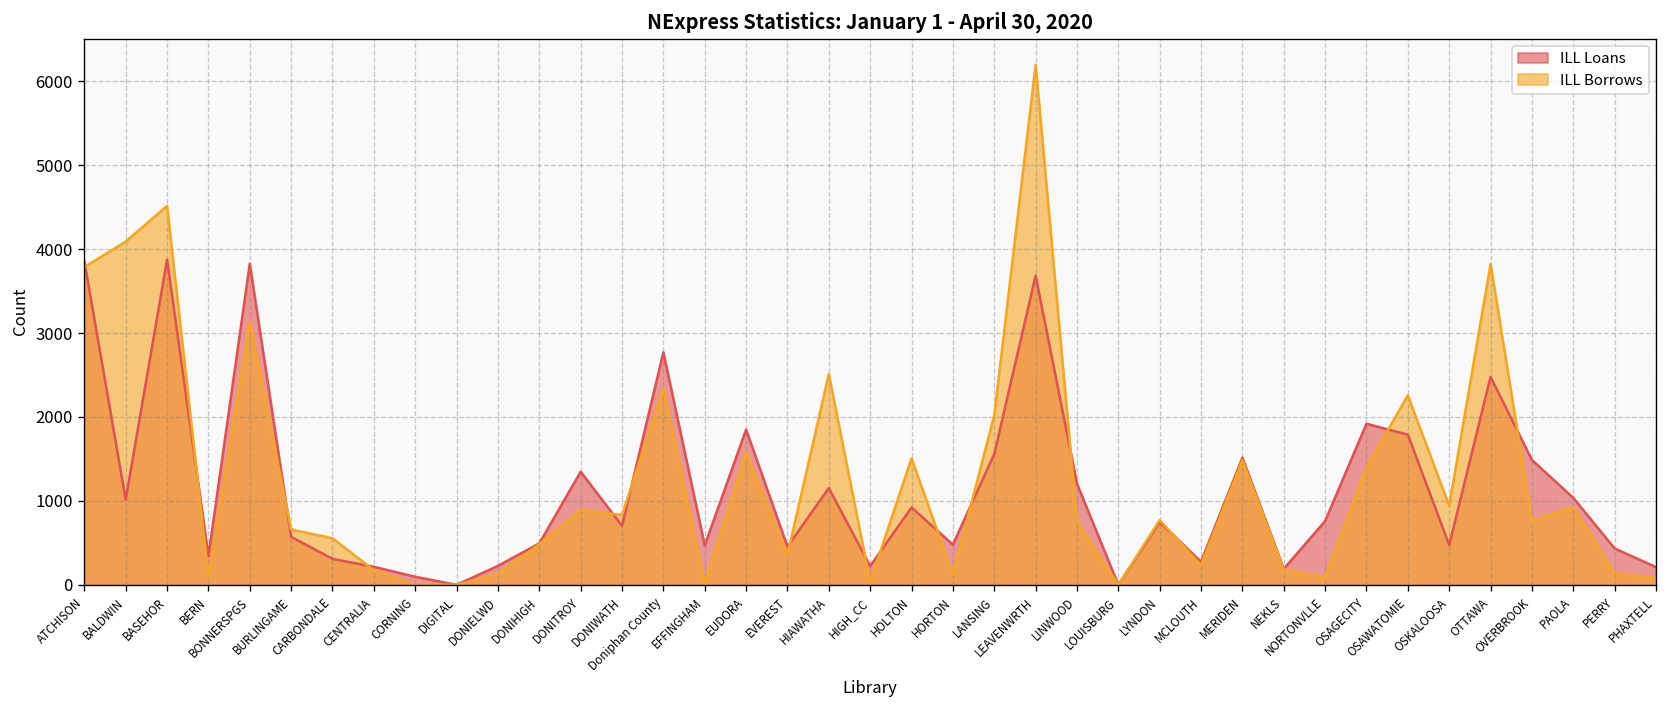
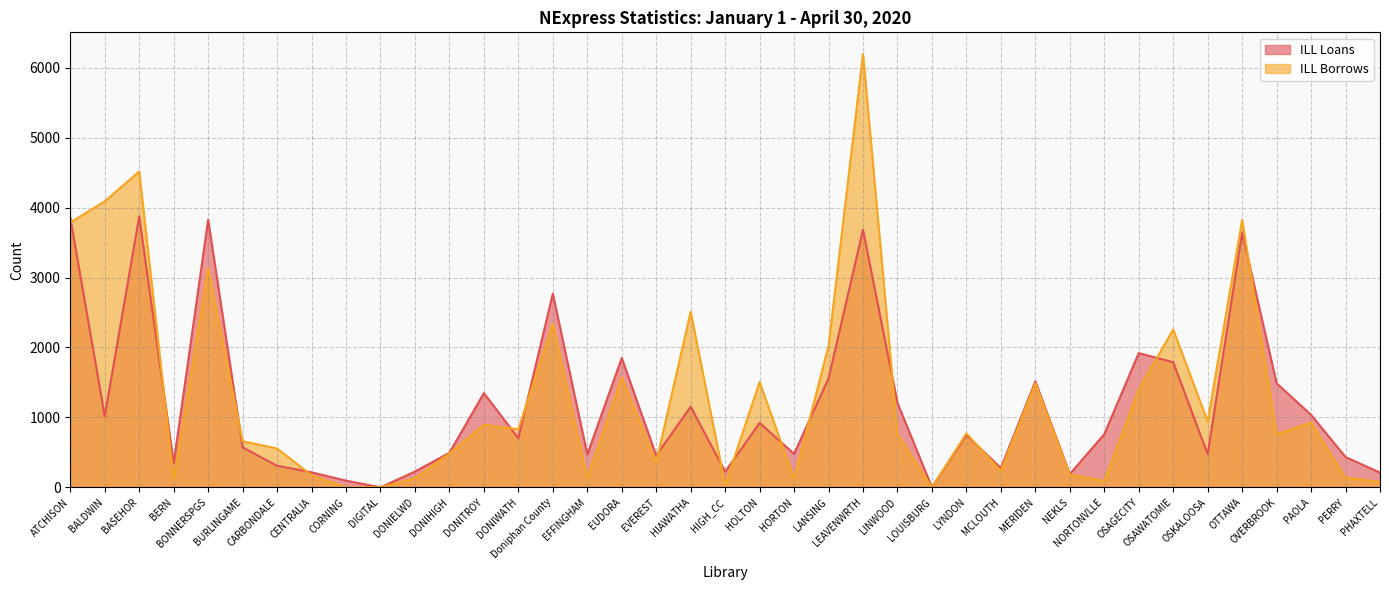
ILL Borrows, EFFINGHAM: 0 -> 100
ILL Loans, OTTAWA: 2500 -> 3600
